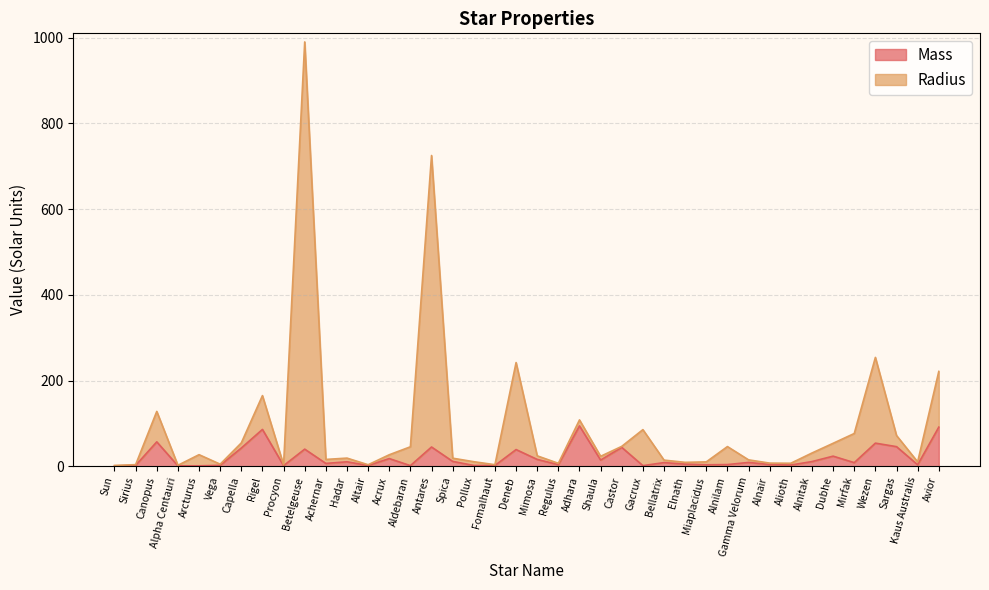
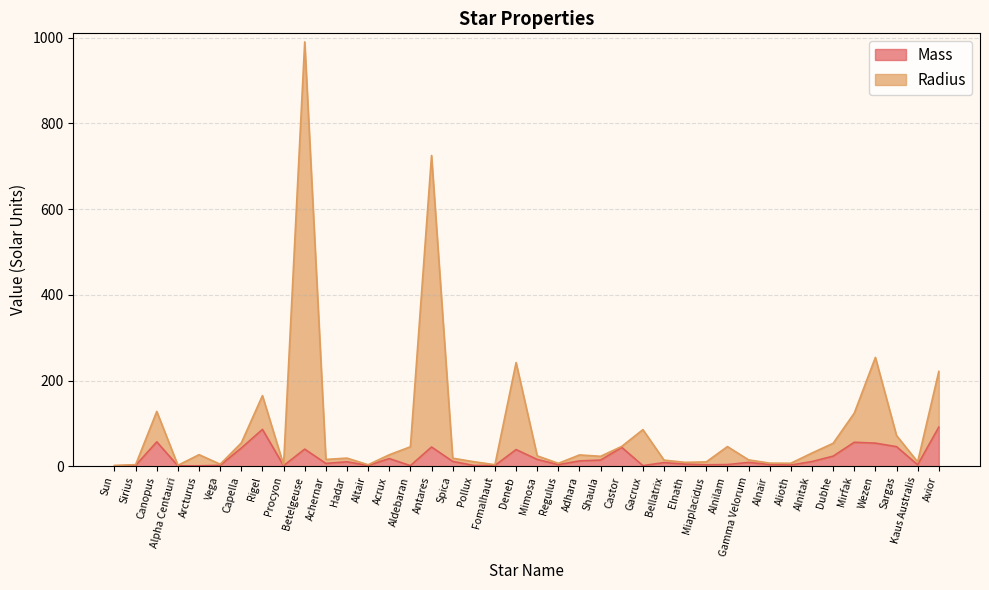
Mass, Adhara: 90 -> 10
Mass, Mirfak: 10 -> 60
